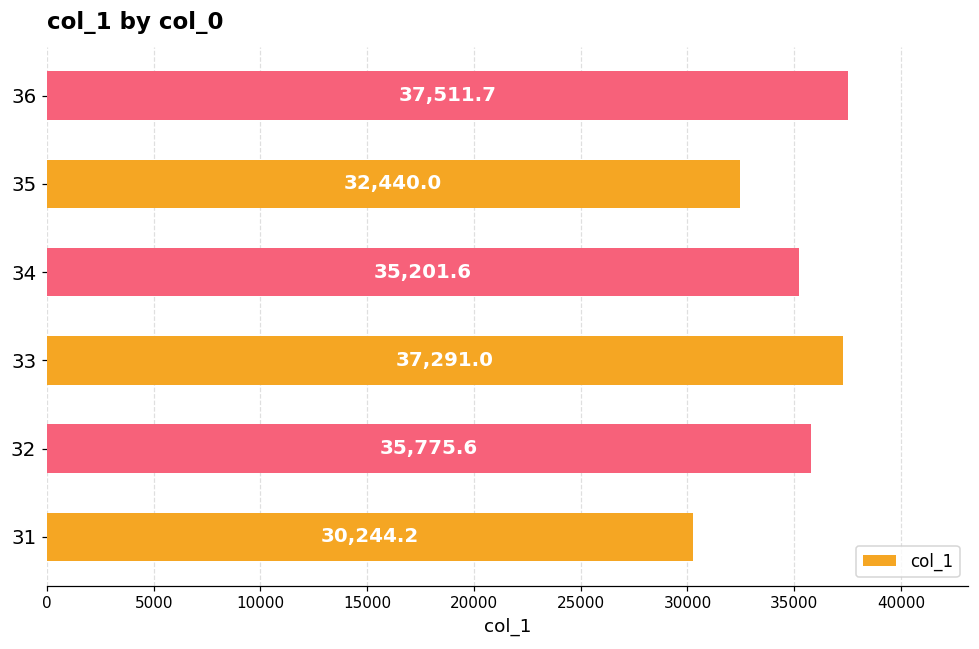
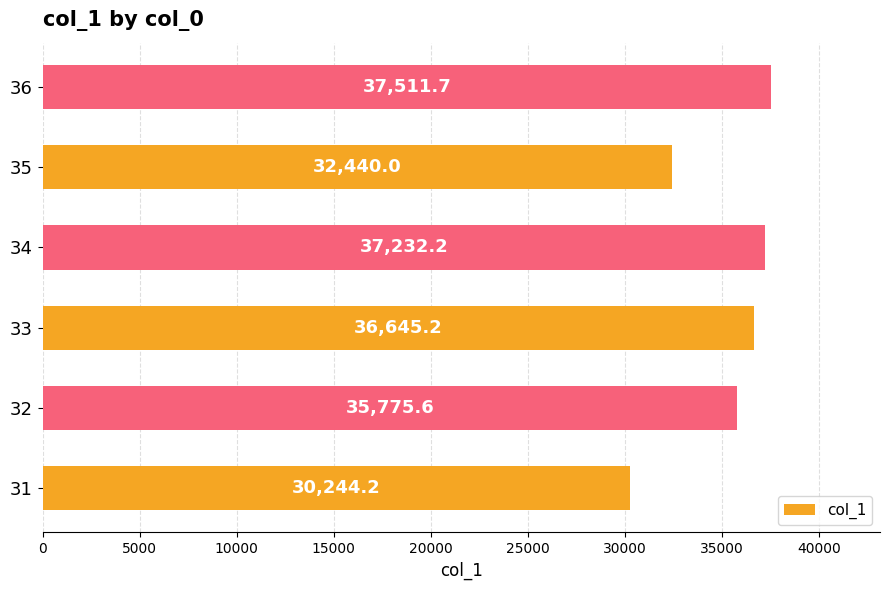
34: 35,201.6 -> 37,232.2
33: 37,291.0 -> 36,645.2
